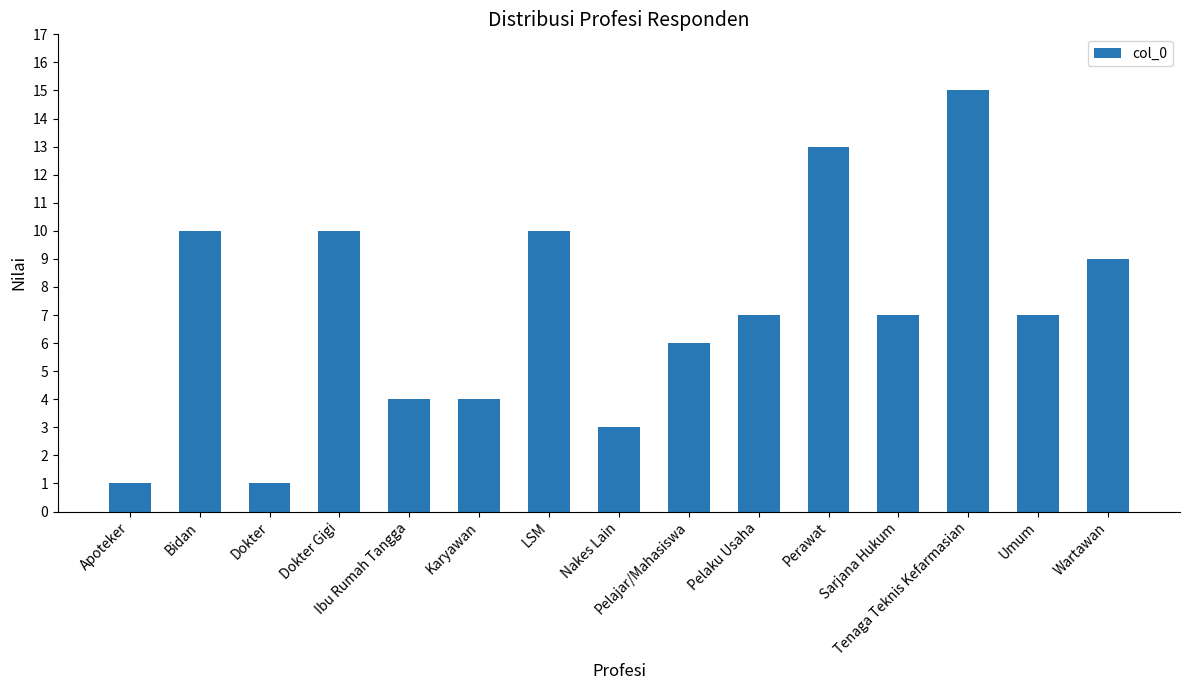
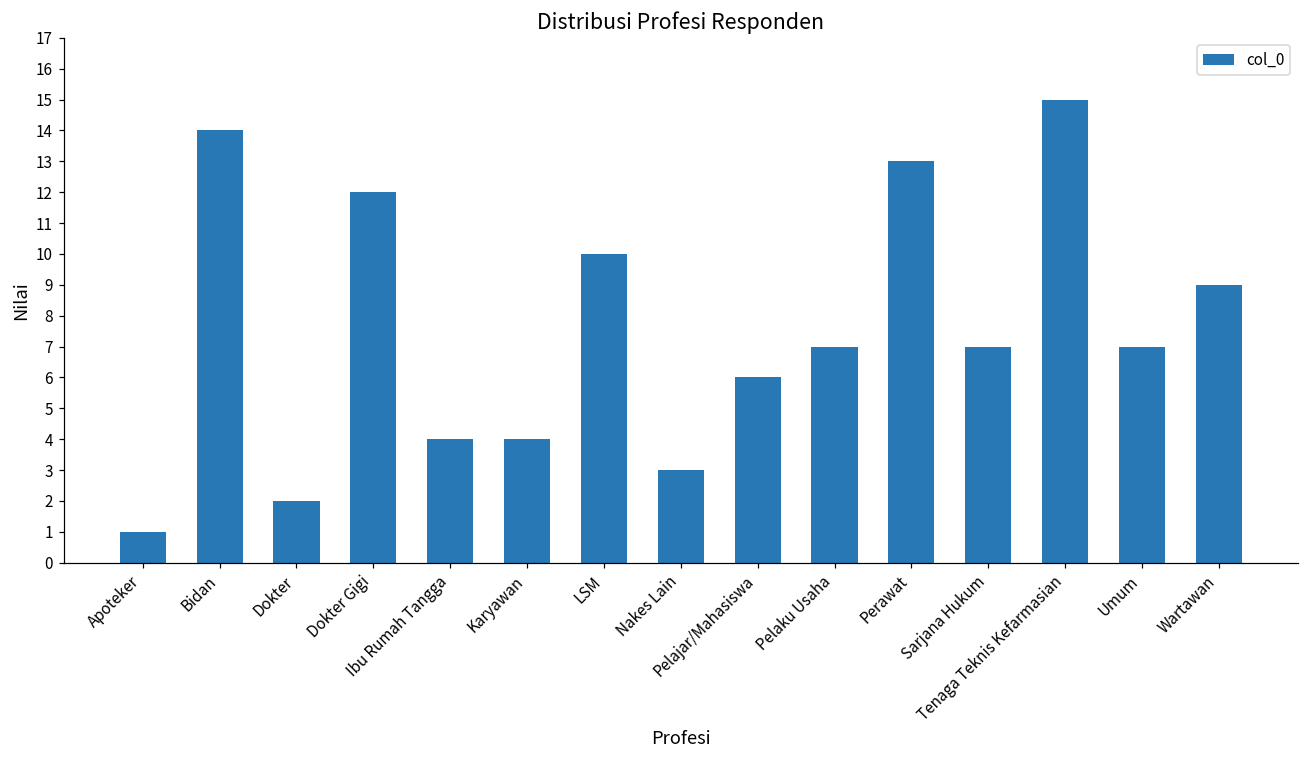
Bidan: 10 -> 14
Dokter: 1 -> 2
Dokter Gigi: 10 -> 12
